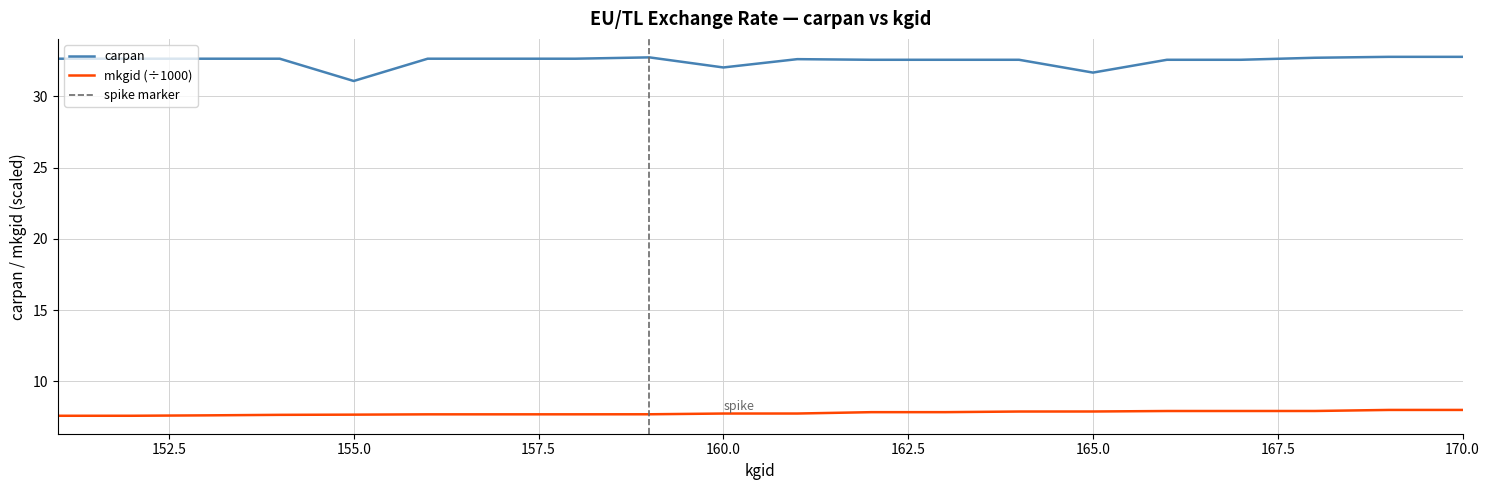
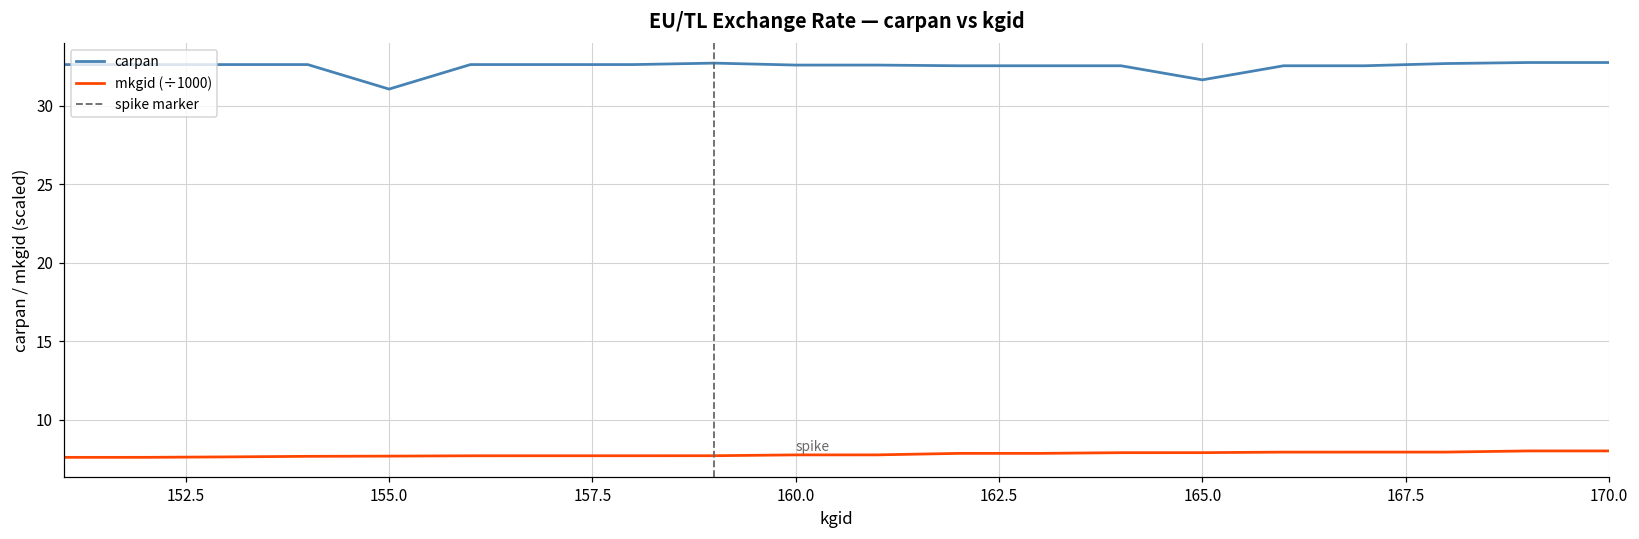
carpan, 160.0: 32.0 -> 32.6
